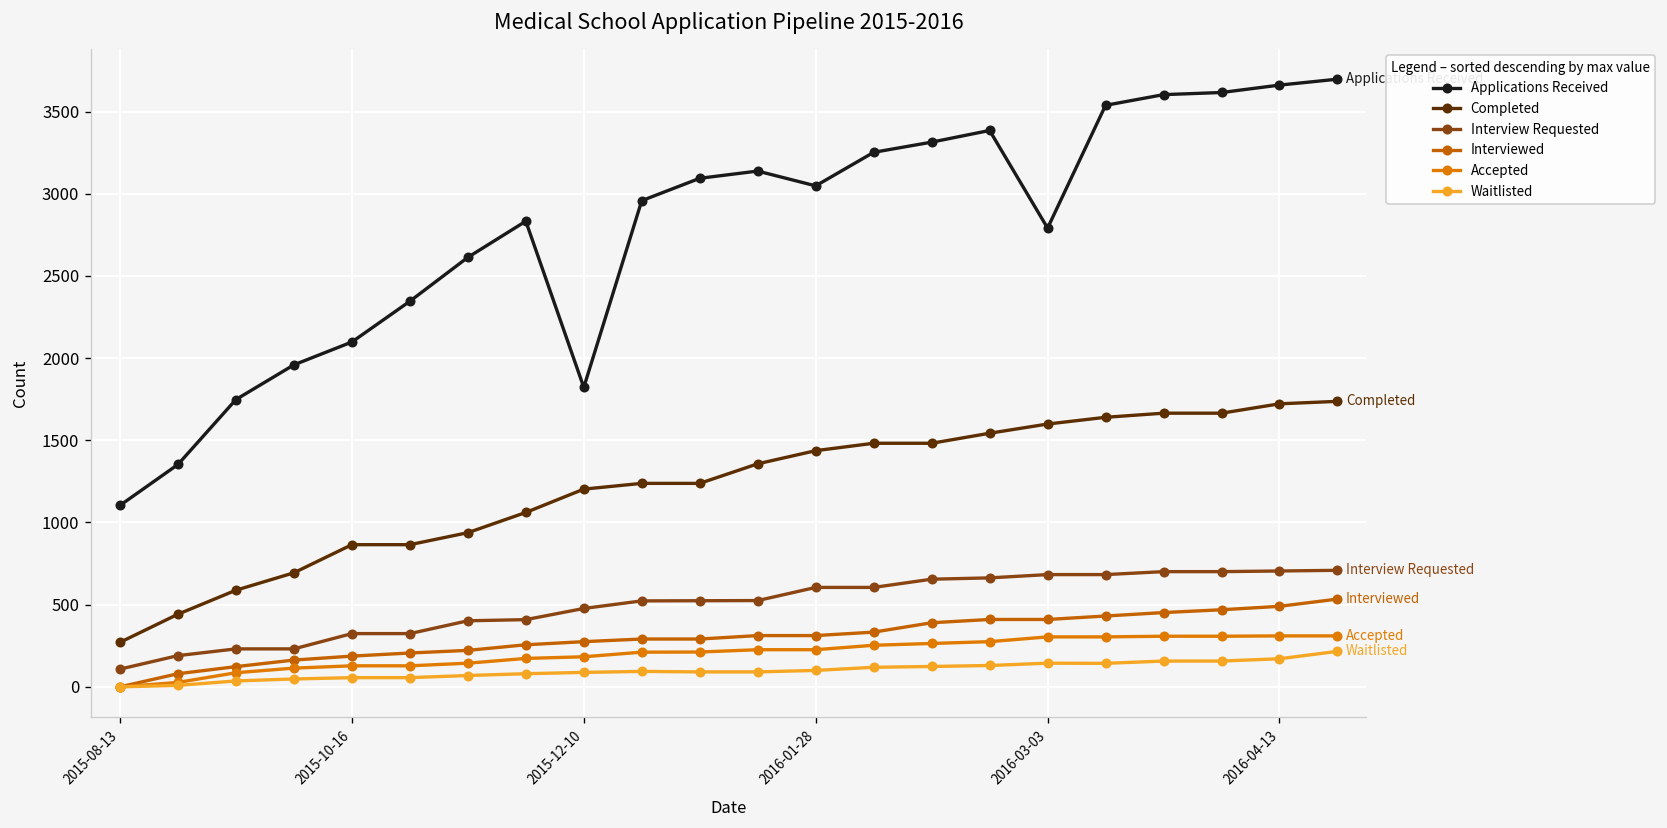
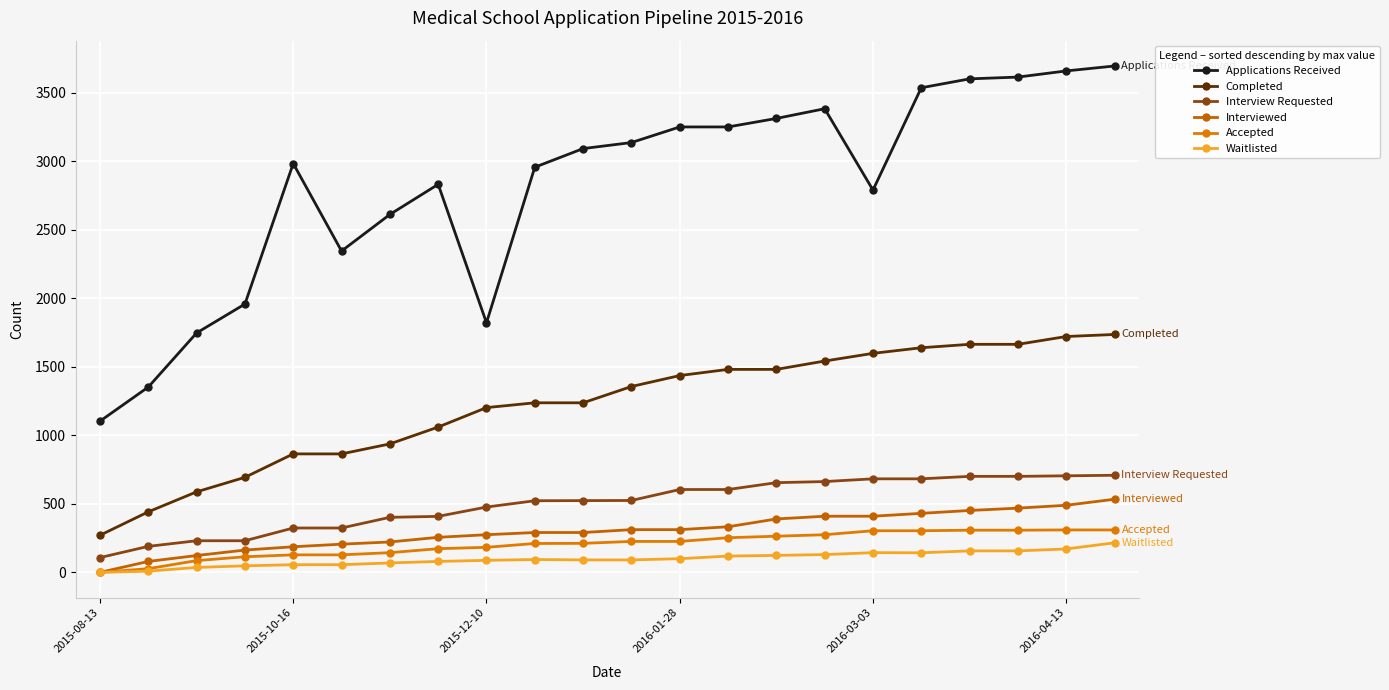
Applications Received, 2015-10-16: 2100 -> 2990
Applications Received, 2016-01-28: 3050 -> 3250
